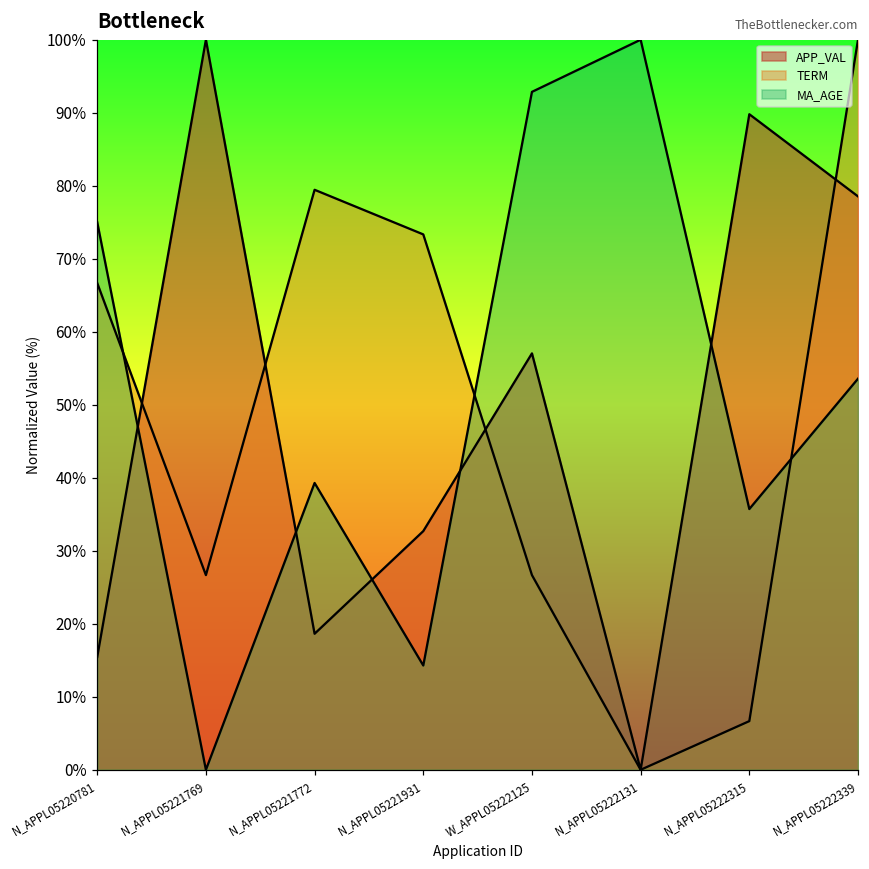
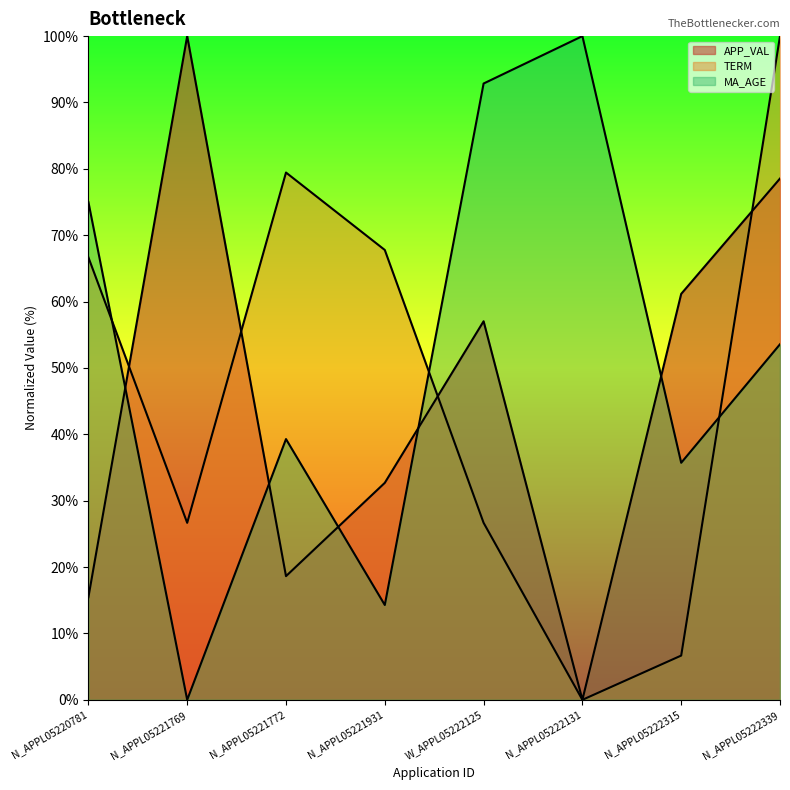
TERM, N_APPL05221931: 73% -> 68%
APP_VAL, N_APPL05222315: 90% -> 61%
